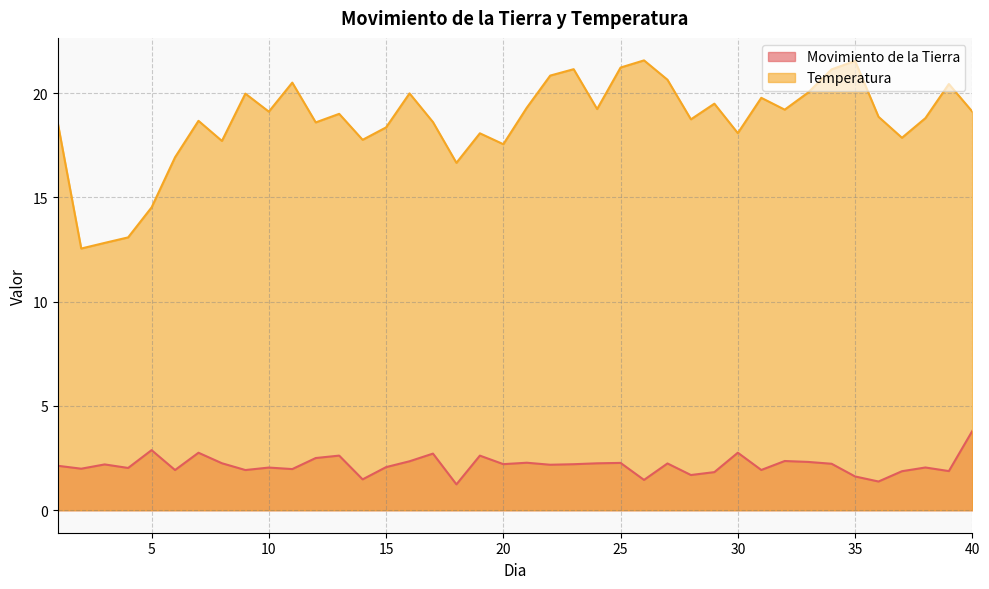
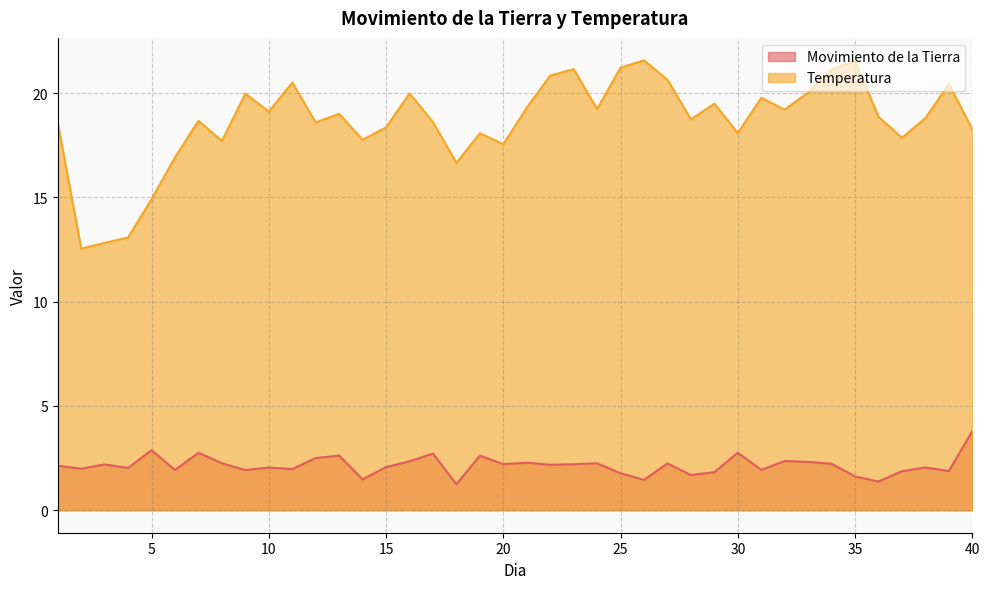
Temperatura, 5: 14.5 -> 14.9
Movimiento de la Tierra, 25: 2.3 -> 1.8
Temperatura, 40: 19.1 -> 18.3
